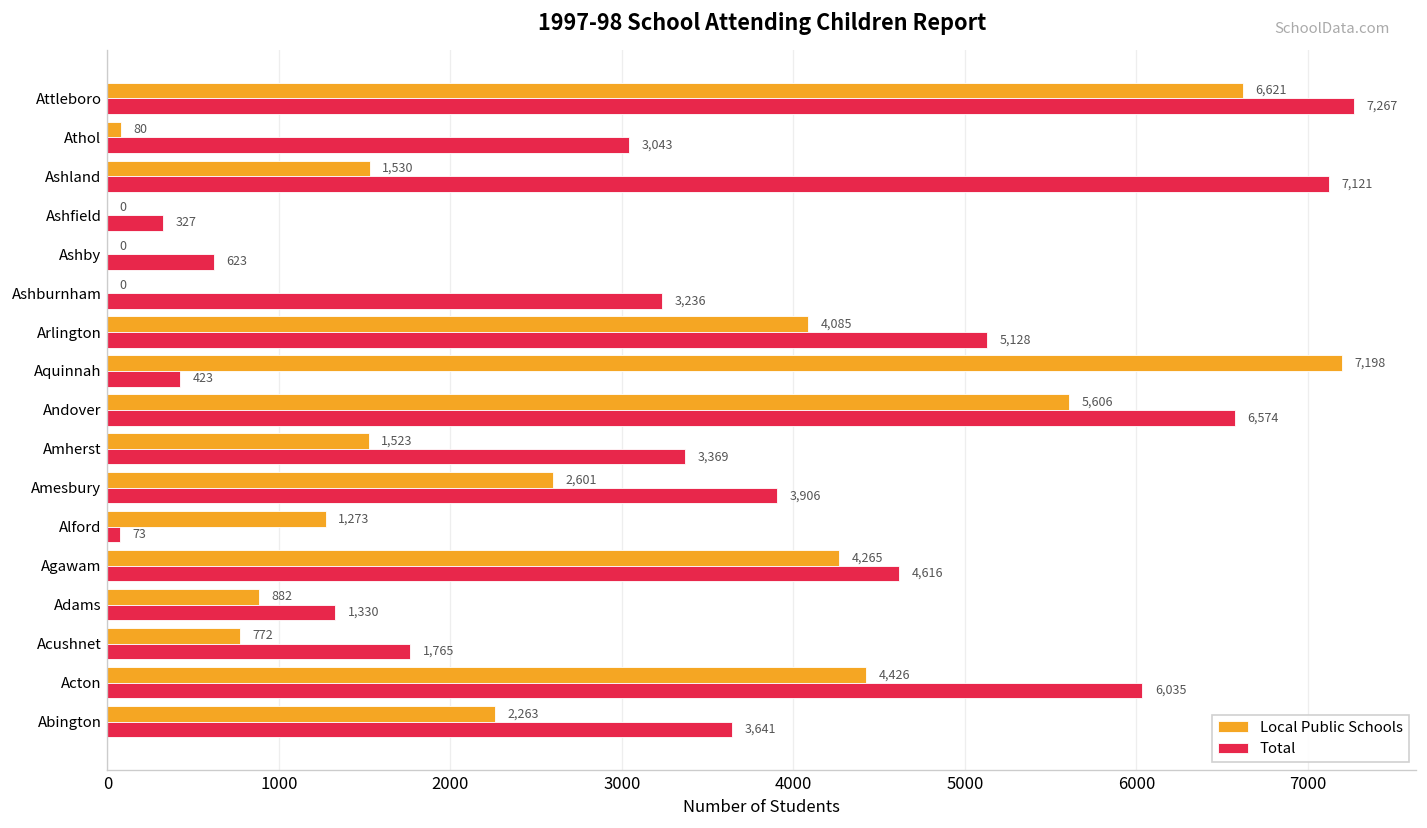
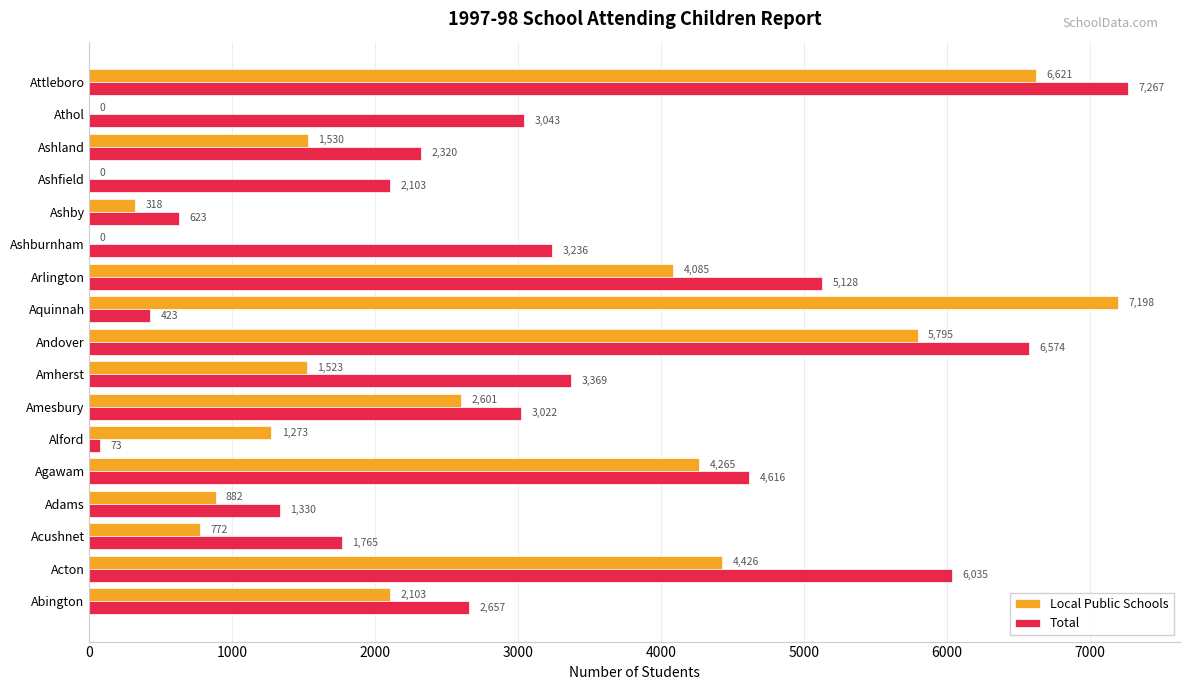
Local Public Schools, Athol: 80 -> 0
Total, Ashland: 7,121 -> 2,320
Total, Ashfield: 327 -> 2,103
Local Public Schools, Ashby: 0 -> 318
Local Public Schools, Andover: 5,606 -> 5,795
Total, Amesbury: 3,906 -> 3,022
Local Public Schools, Abington: 2,263 -> 2,103
Total, Abington: 3,641 -> 2,657
